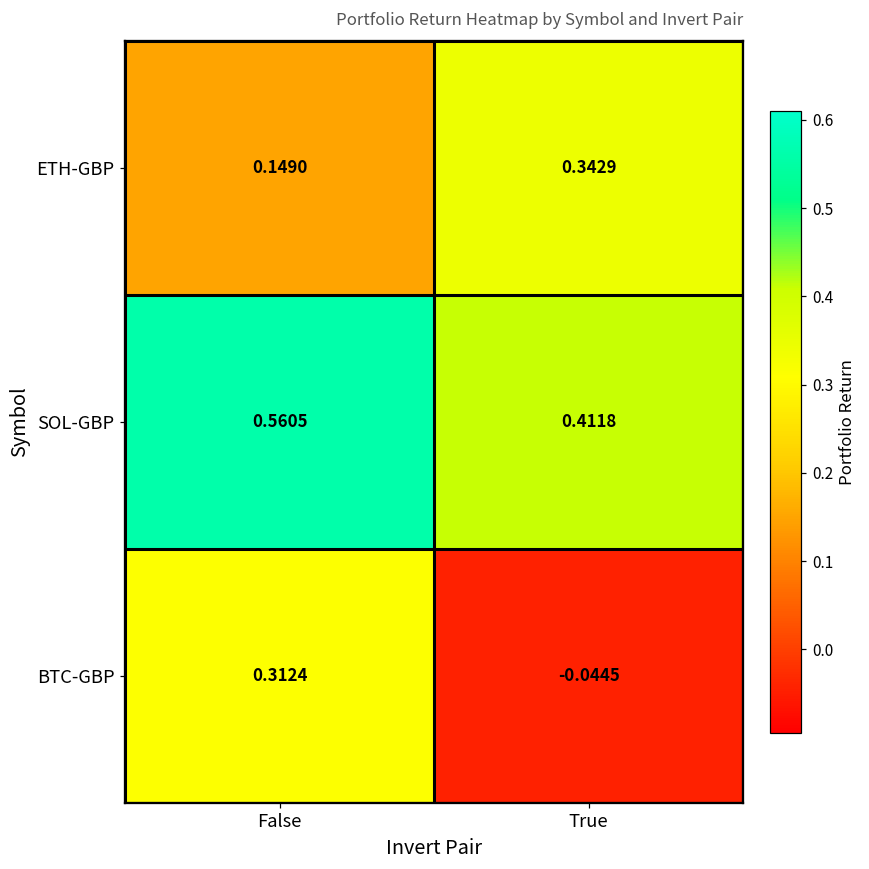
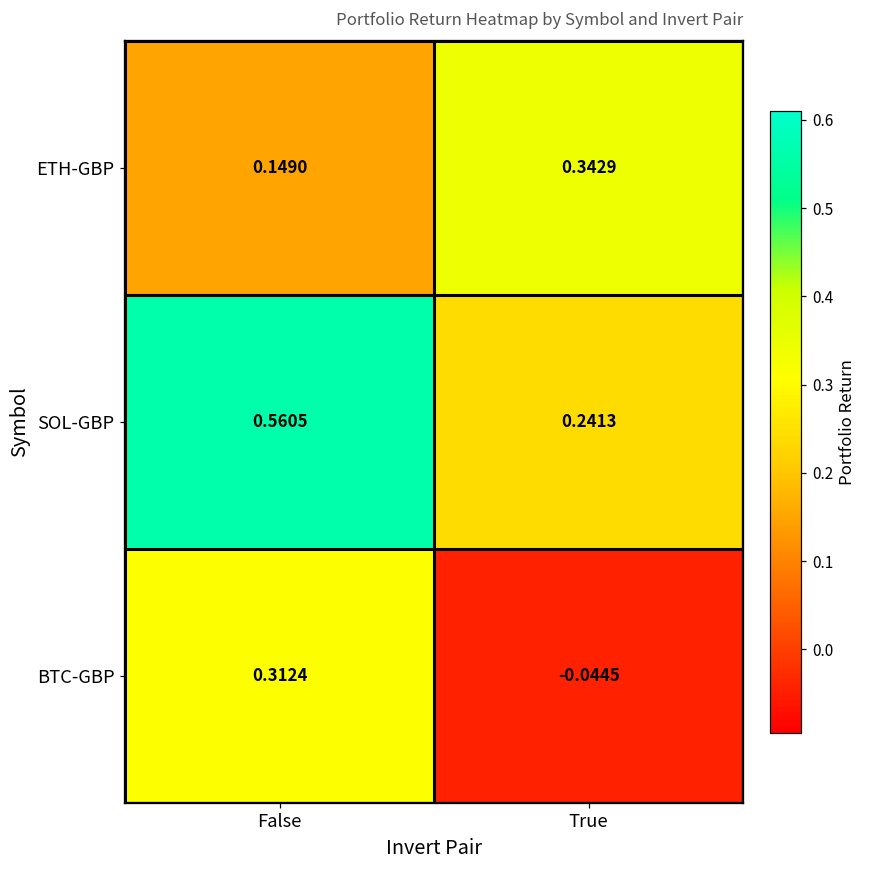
SOL-GBP, True: 0.4118 -> 0.2413
